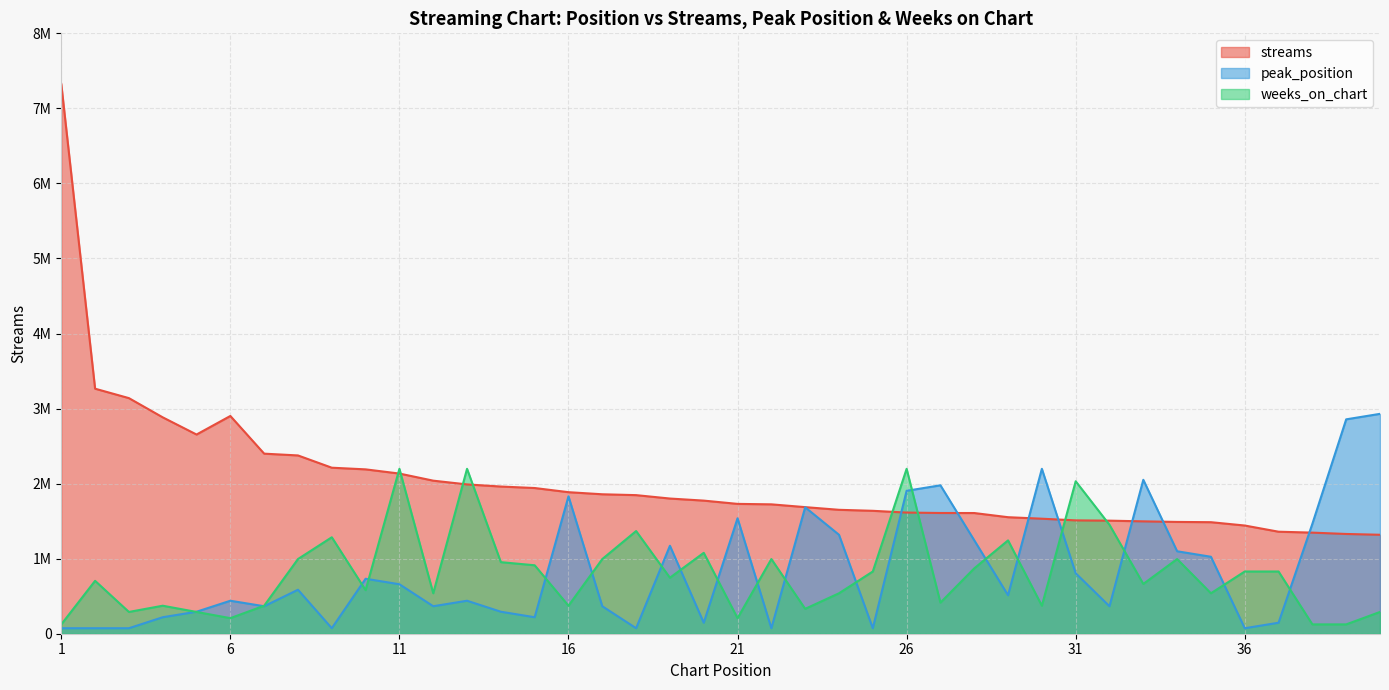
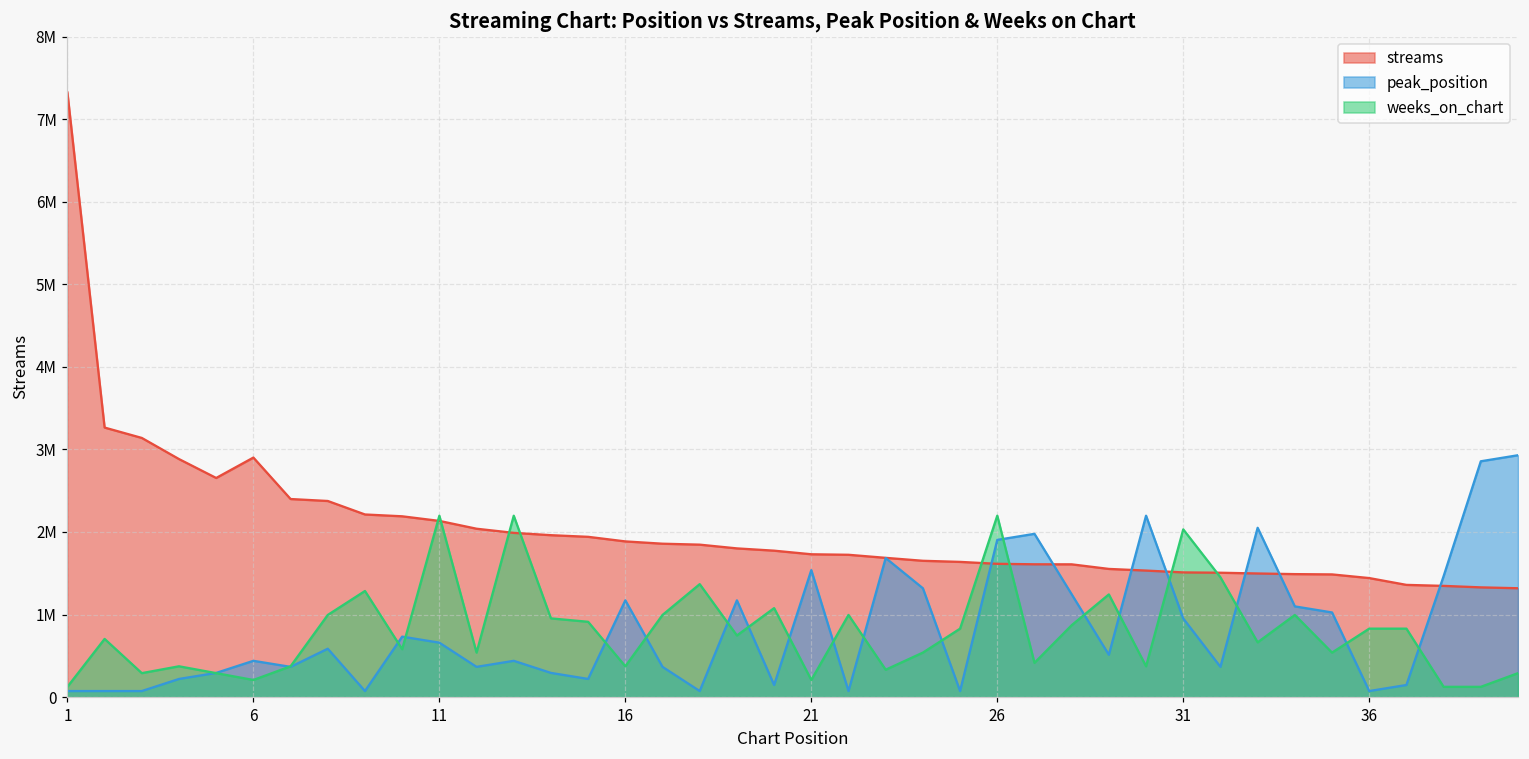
peak_position, 16: 1800000 -> 1200000
peak_position, 31: 800000 -> 1000000
